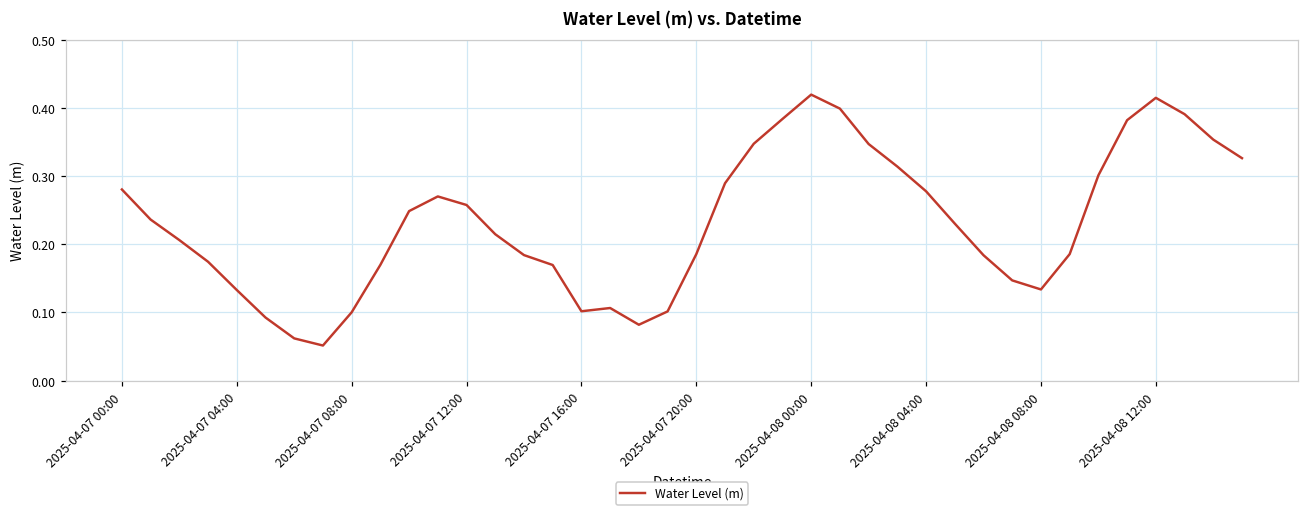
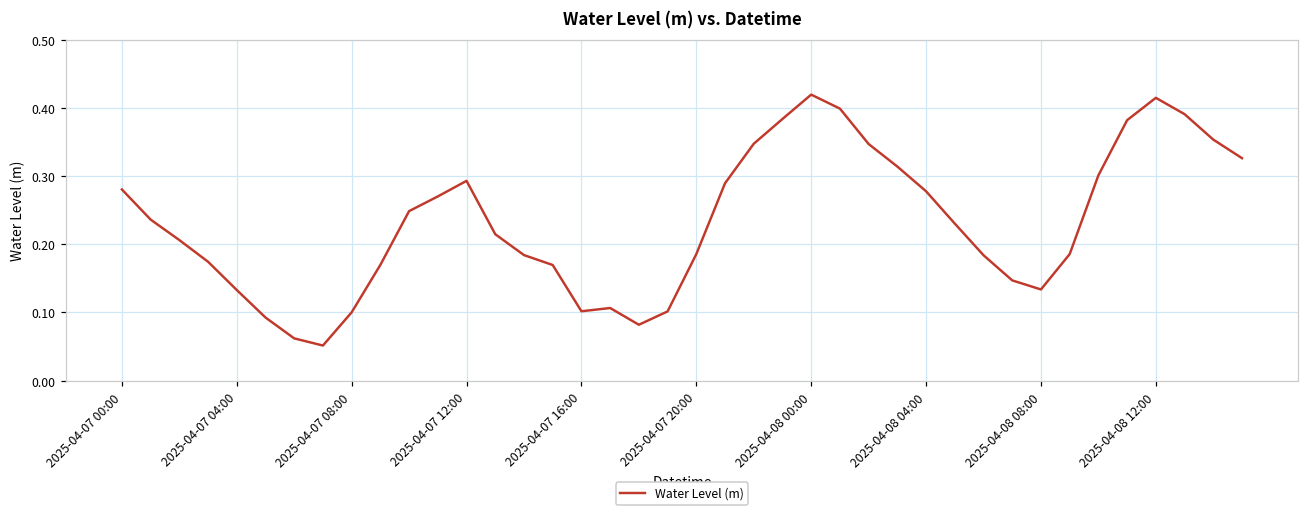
2025-04-07 12:00: 0.26 -> 0.29
